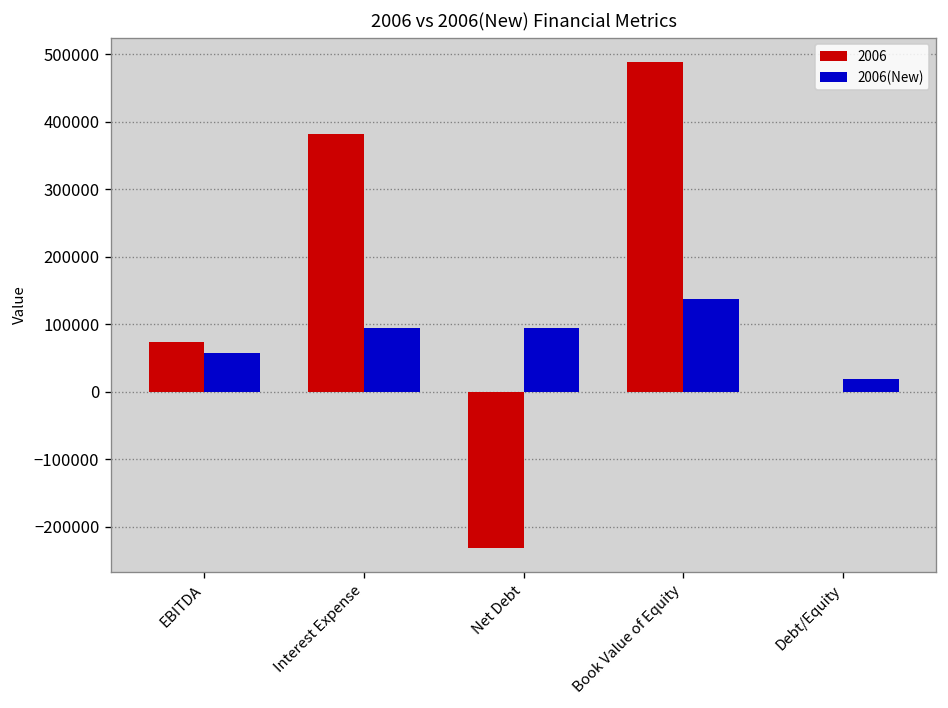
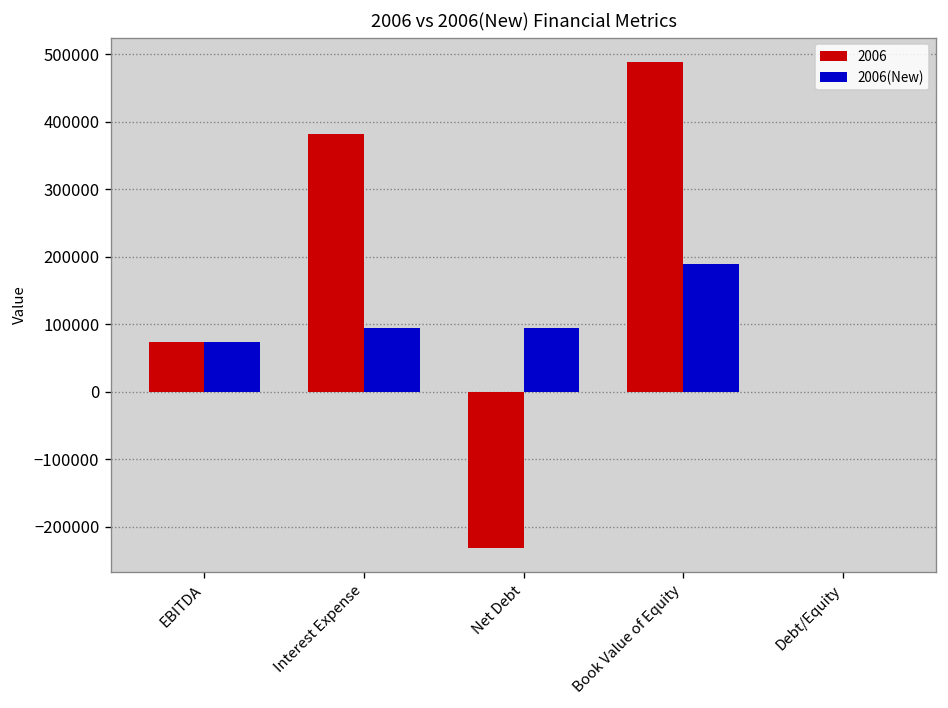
2006(New), EBITDA: 60000 -> 70000
2006(New), Book Value of Equity: 140000 -> 190000
2006(New), Debt/Equity: 20000 -> 0
